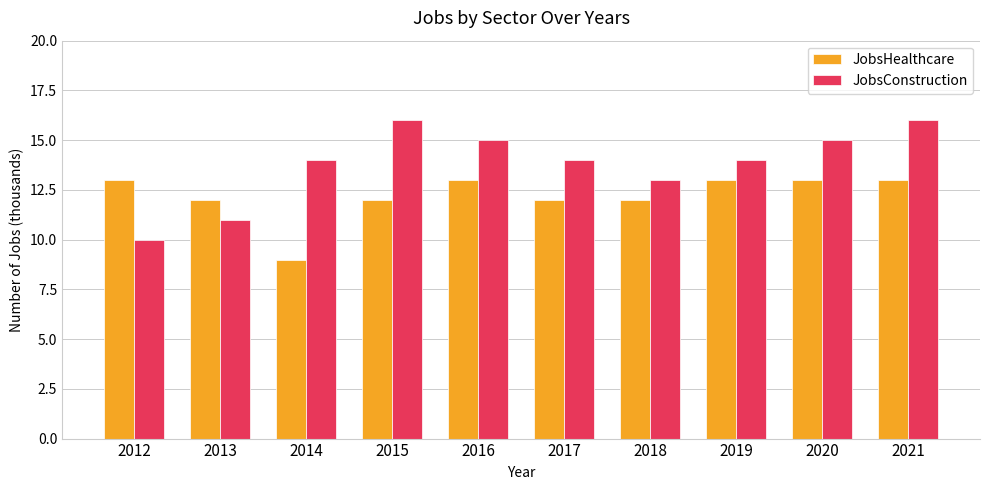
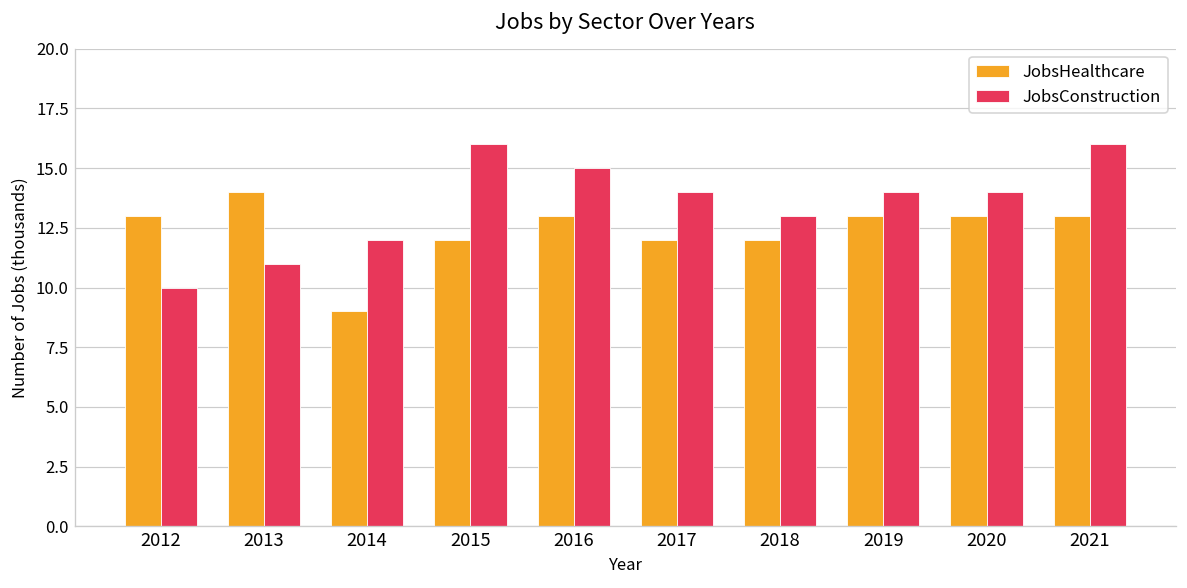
JobsHealthcare, 2013: 12 -> 14
JobsConstruction, 2014: 14 -> 12
JobsConstruction, 2020: 15 -> 14
